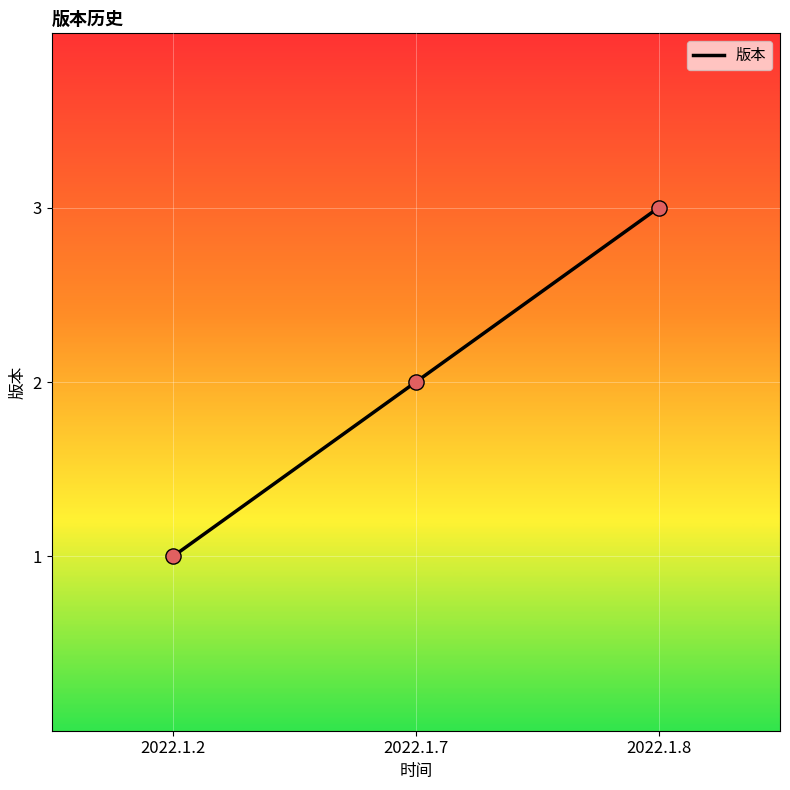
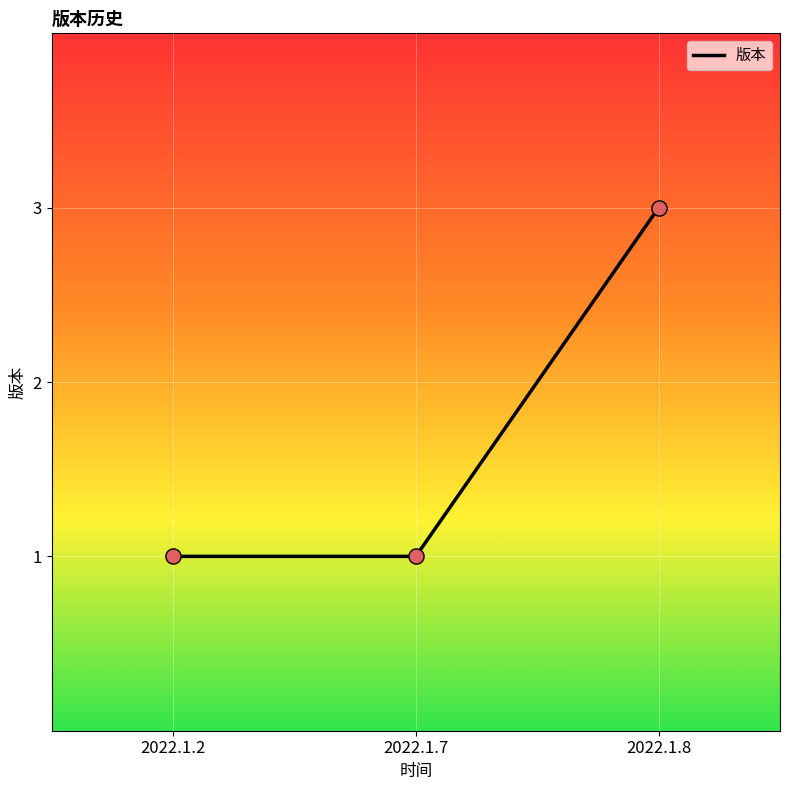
2022.1.7: 2 -> 1
